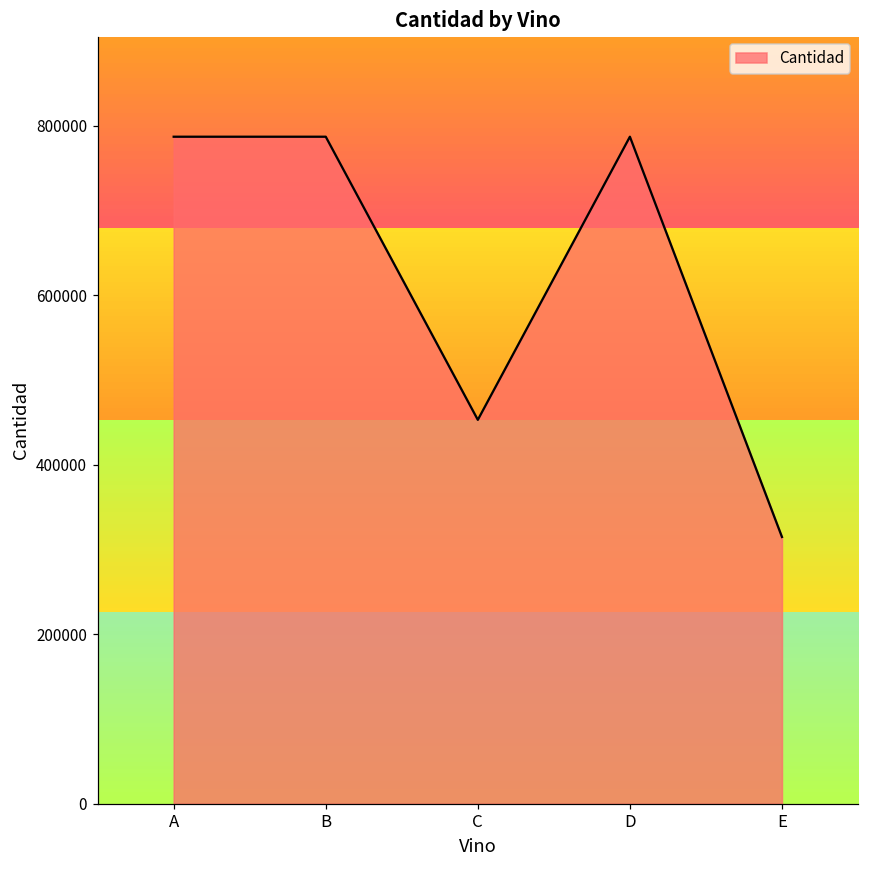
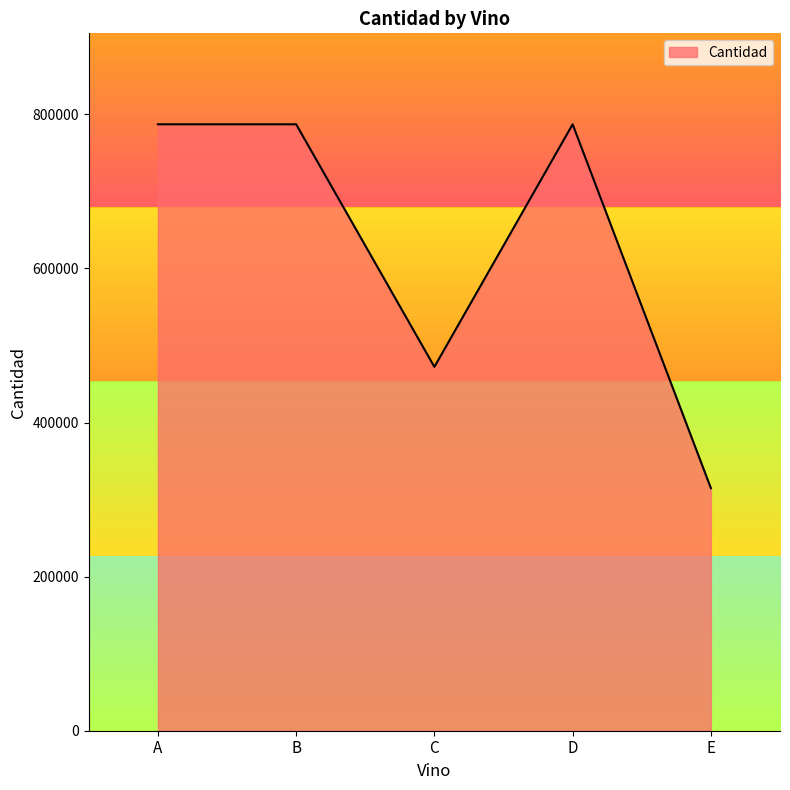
C: 450000 -> 470000
